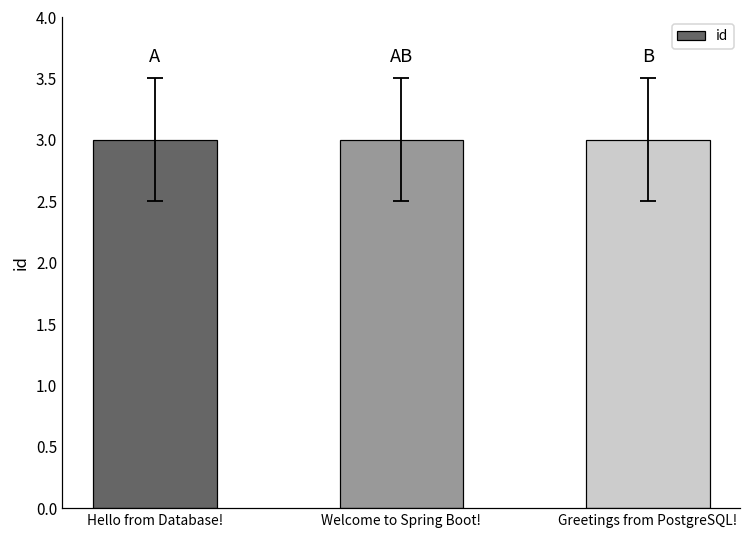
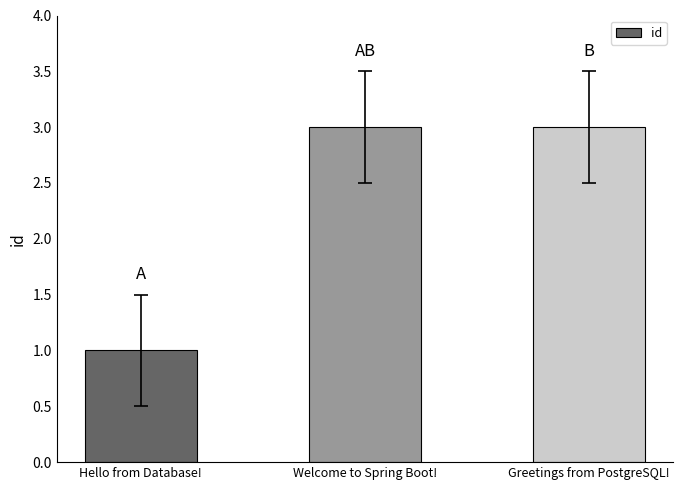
id, Hello from Database!: 3 -> 1
